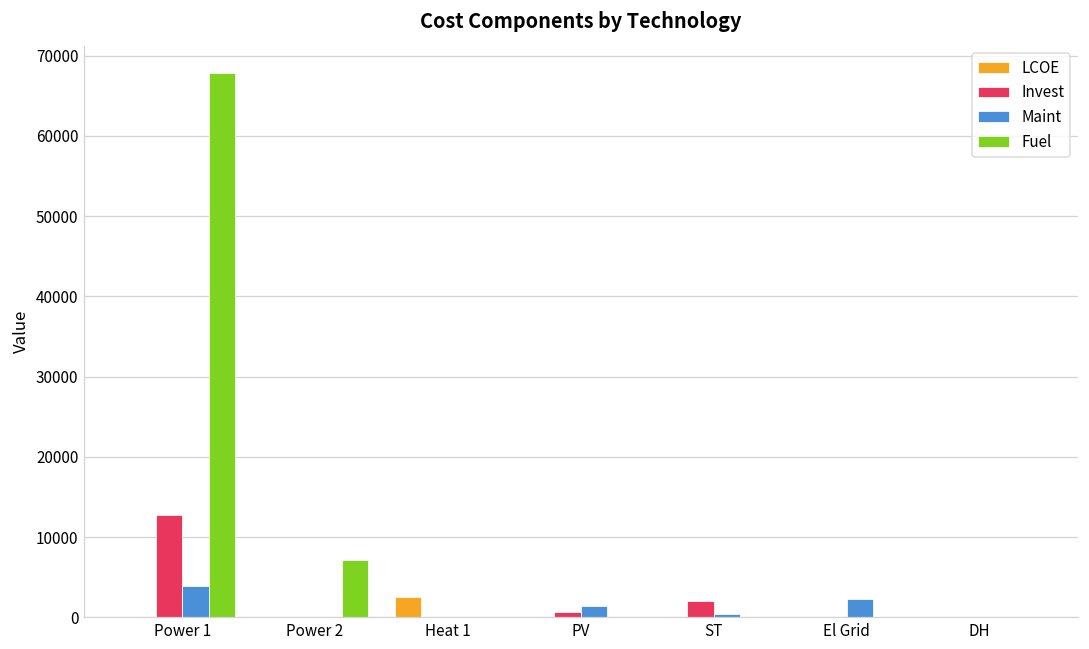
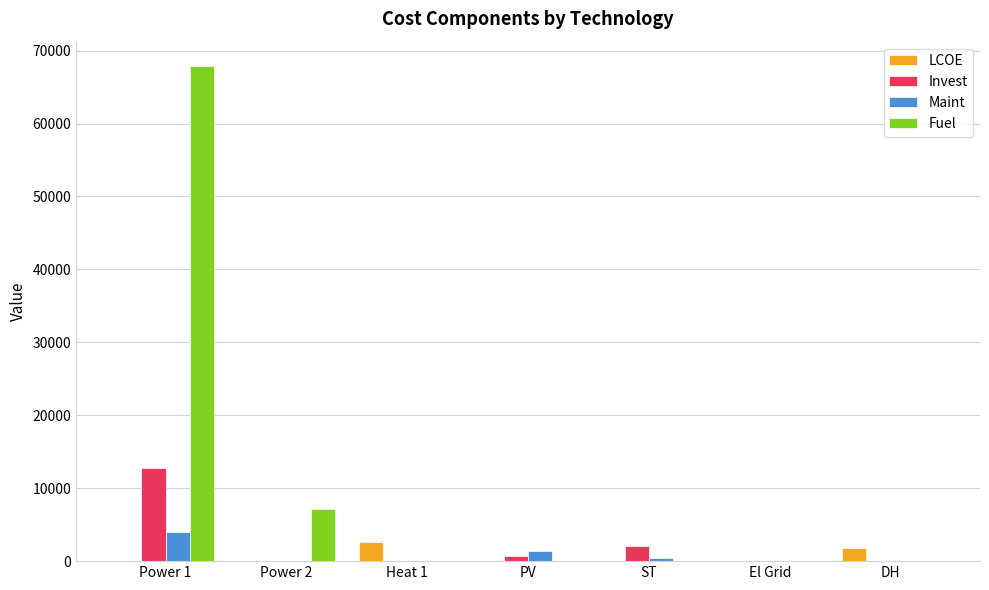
Maint, El Grid: 2000 -> 0
LCOE, DH: 0 -> 2000
